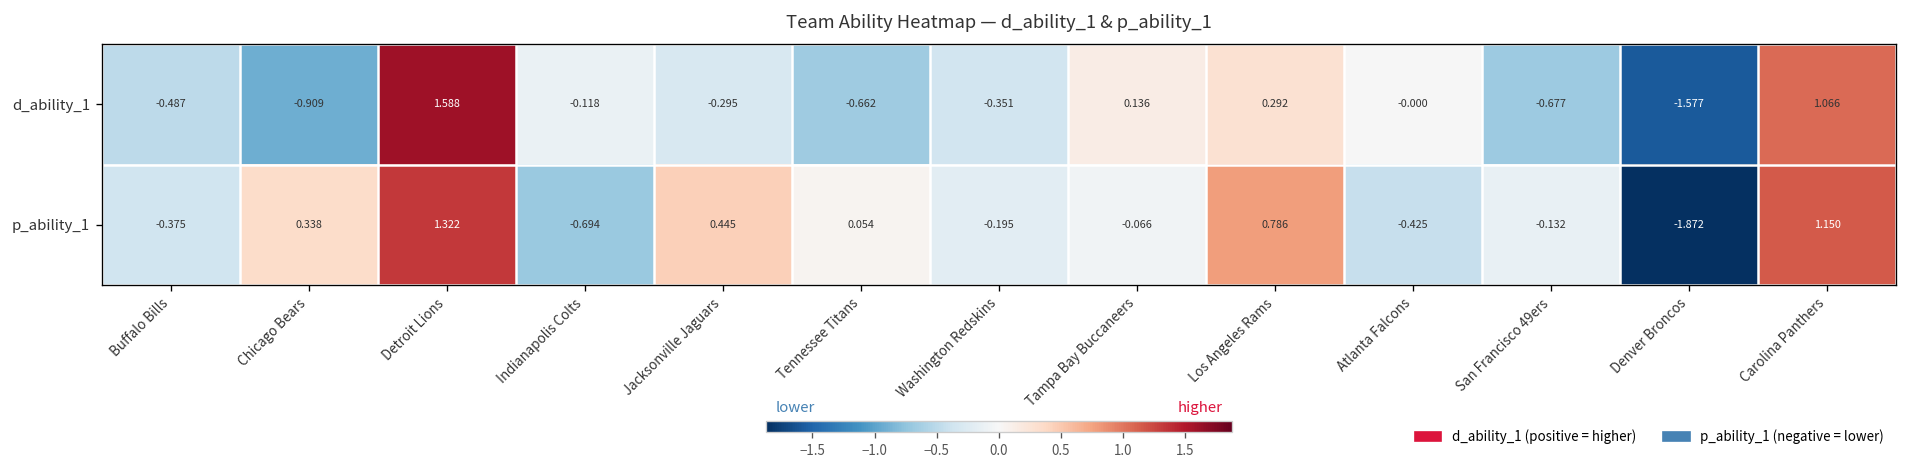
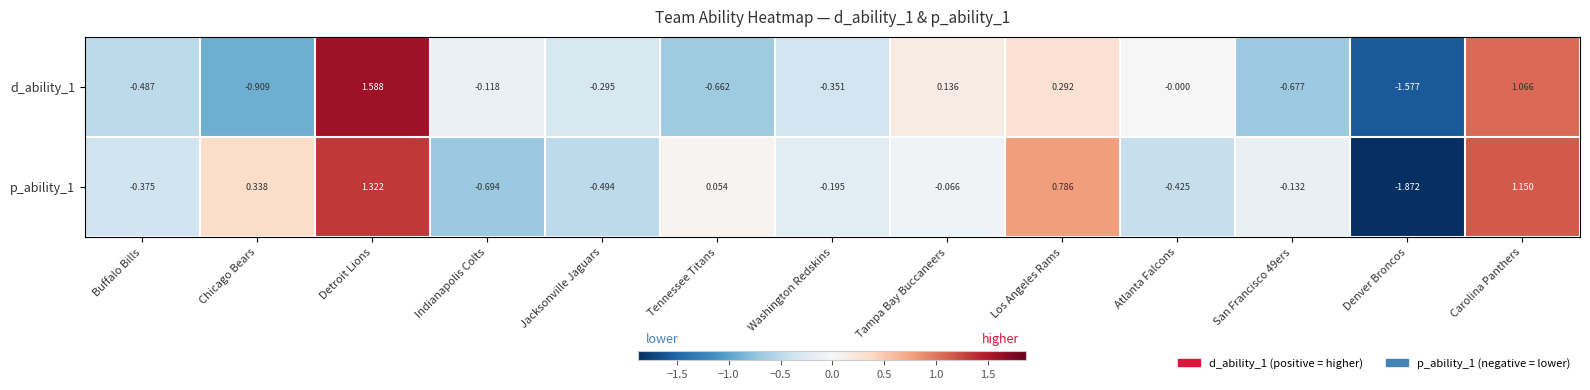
p_ability_1, Jacksonville Jaguars: 0.445 -> -0.494
